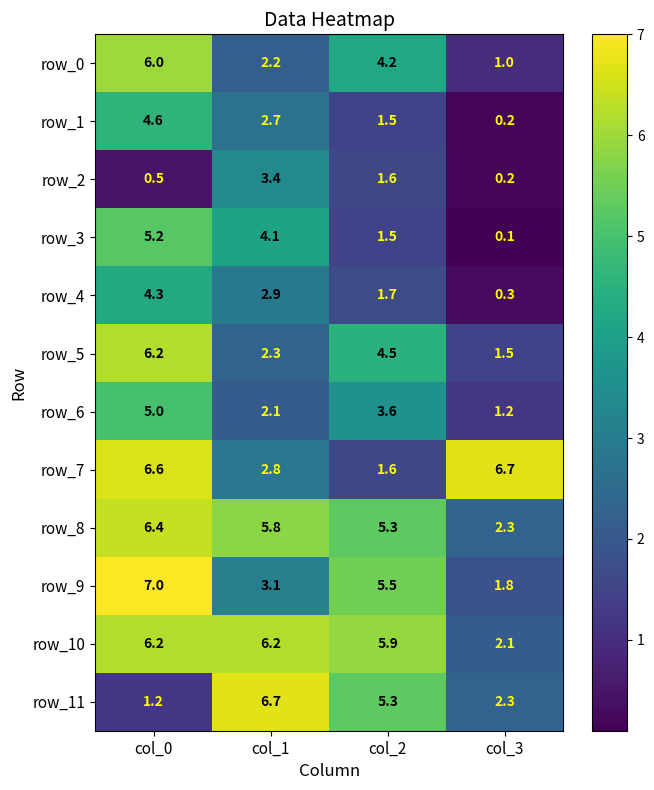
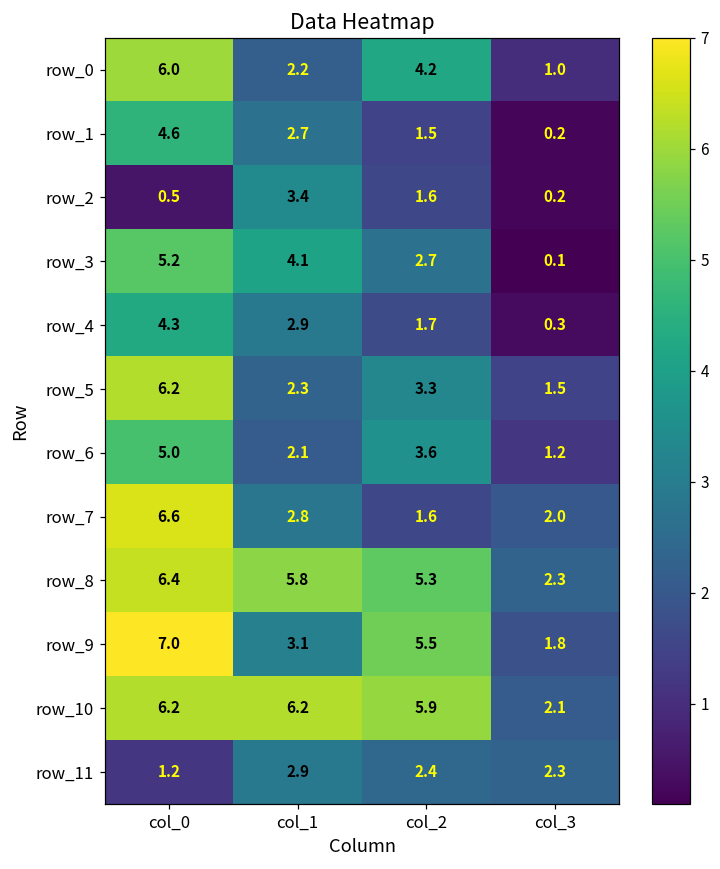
row_3, col_2: 1.5 -> 2.7
row_5, col_2: 4.5 -> 3.3
row_7, col_3: 6.7 -> 2.0
row_11, col_1: 6.7 -> 2.9
row_11, col_2: 5.3 -> 2.4
